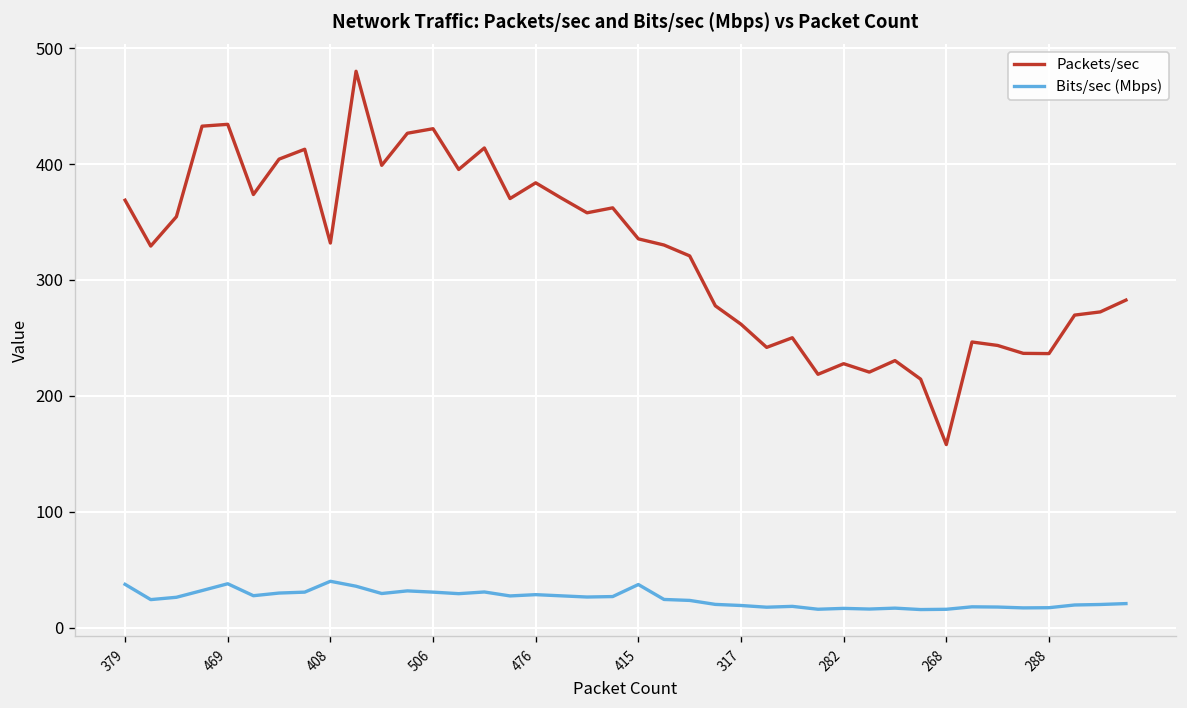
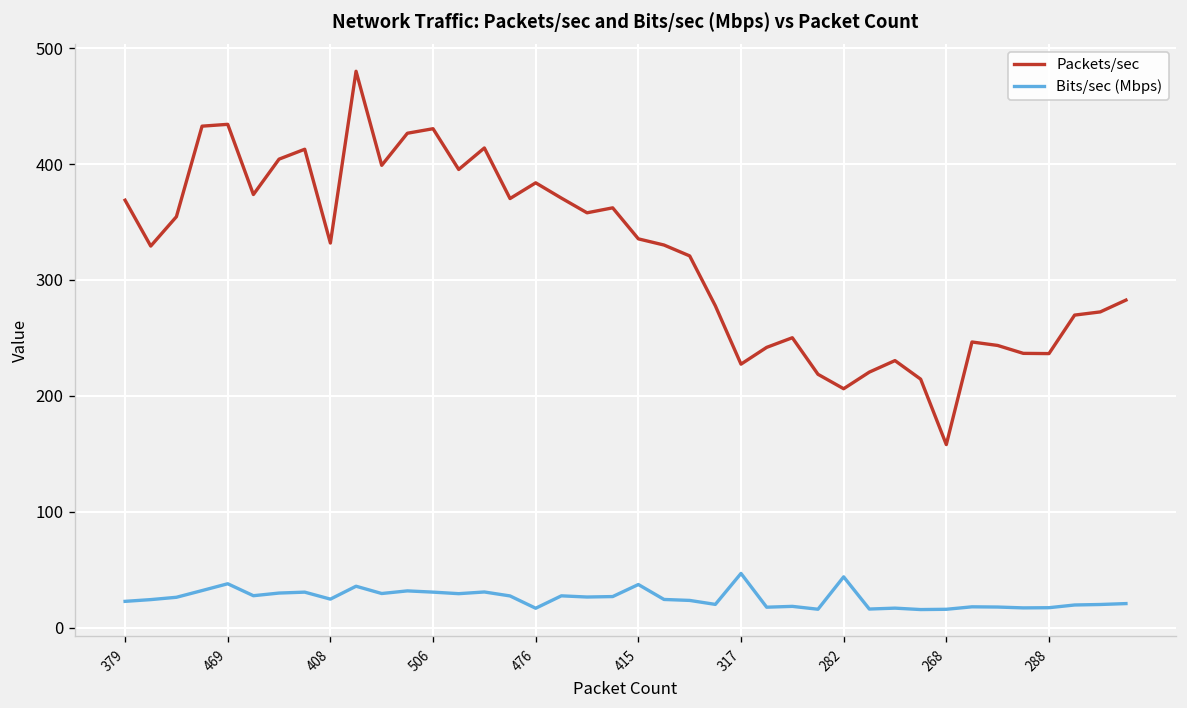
Bits/sec (Mbps), 379: 40 -> 20
Bits/sec (Mbps), 408: 40 -> 20
Bits/sec (Mbps), 476: 30 -> 20
Packets/sec, 317: 260 -> 230
Bits/sec (Mbps), 317: 20 -> 50
Packets/sec, 282: 230 -> 210
Bits/sec (Mbps), 282: 20 -> 40
